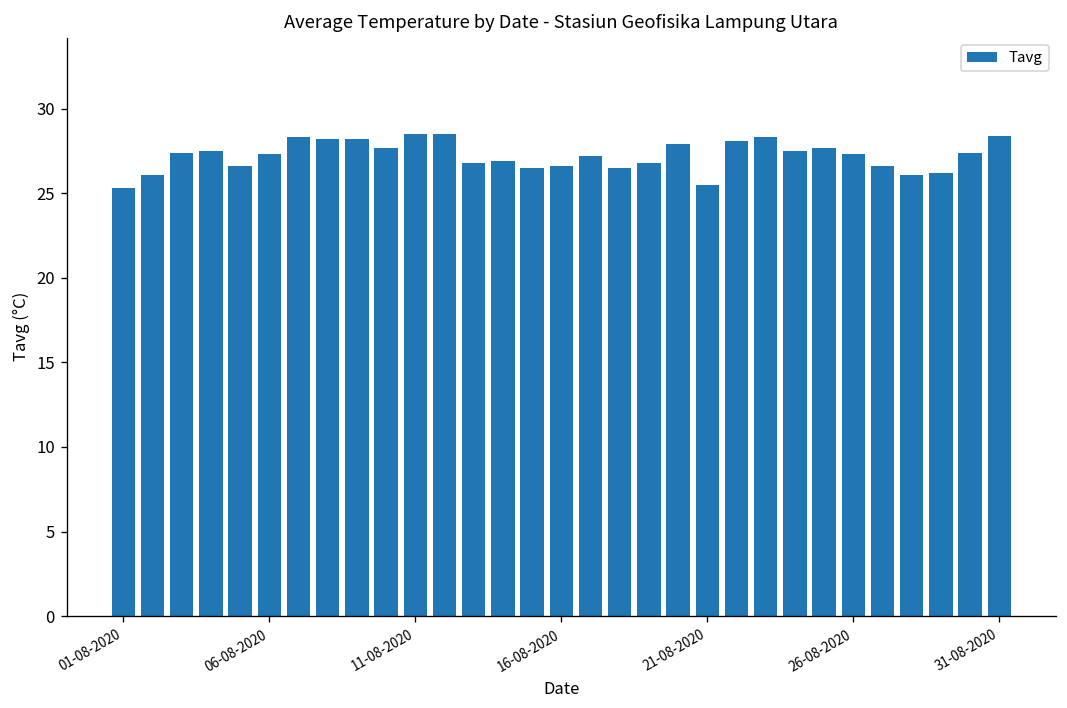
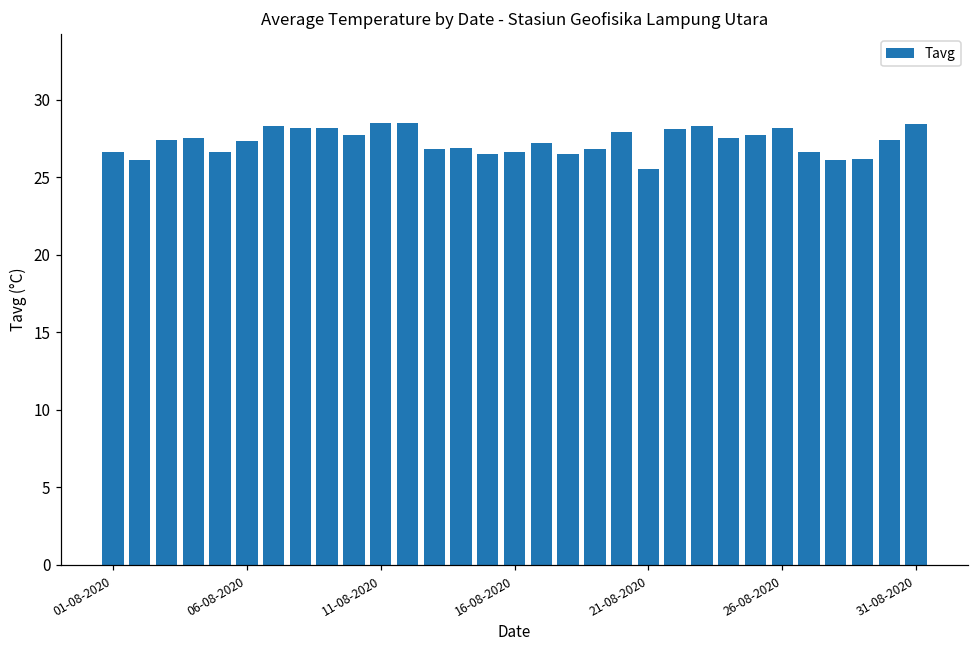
01-08-2020: 25.3 -> 26.6
26-08-2020: 27.3 -> 28.2
